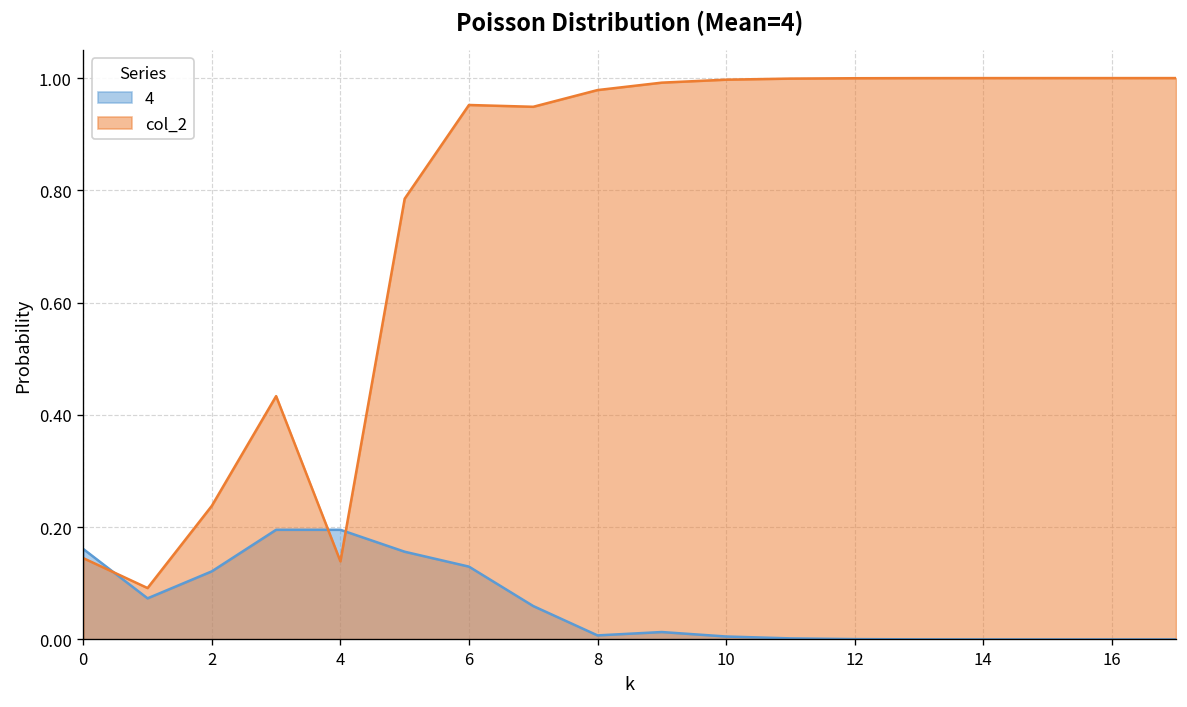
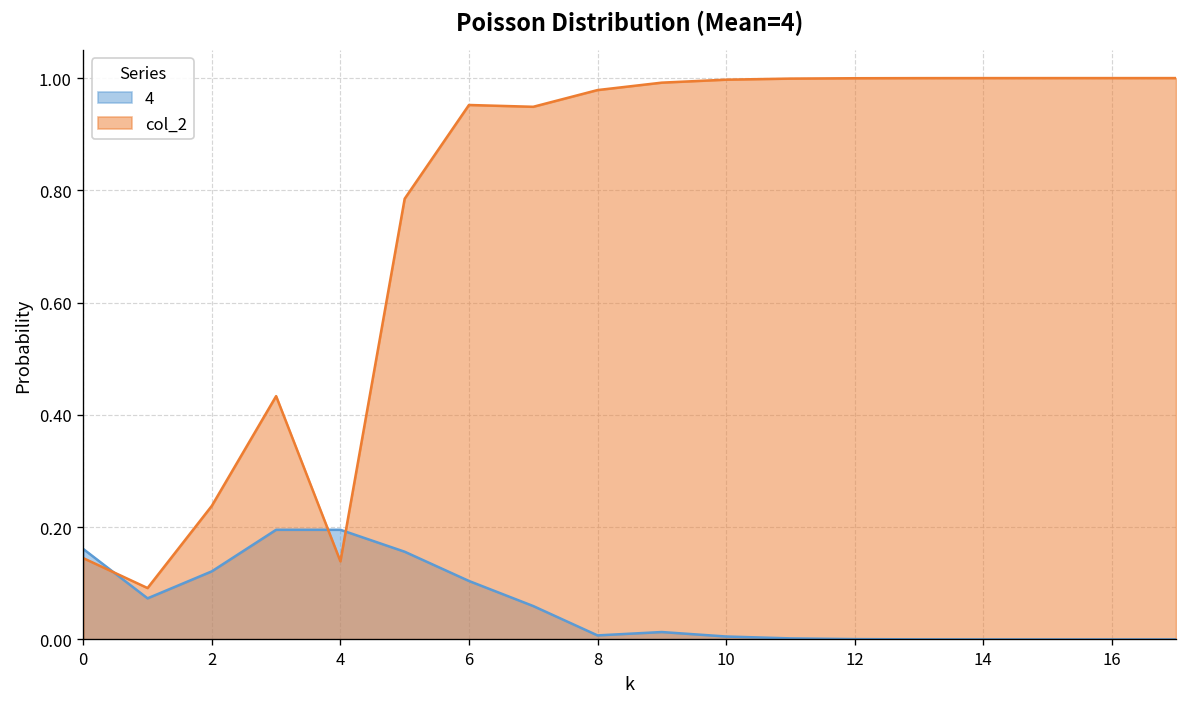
4, 6: 0.13 -> 0.10
